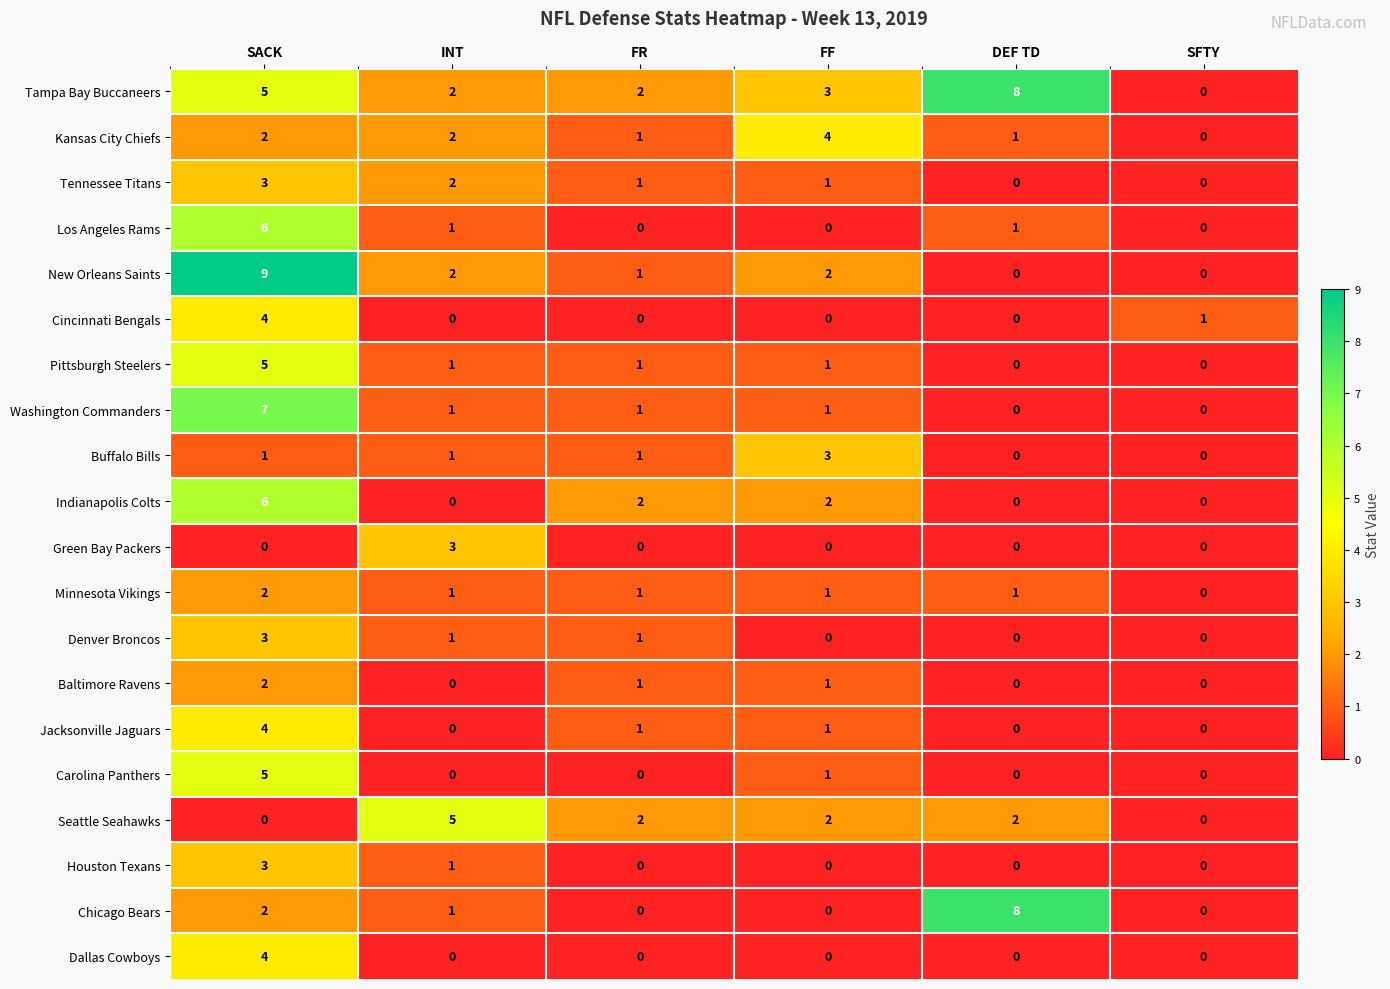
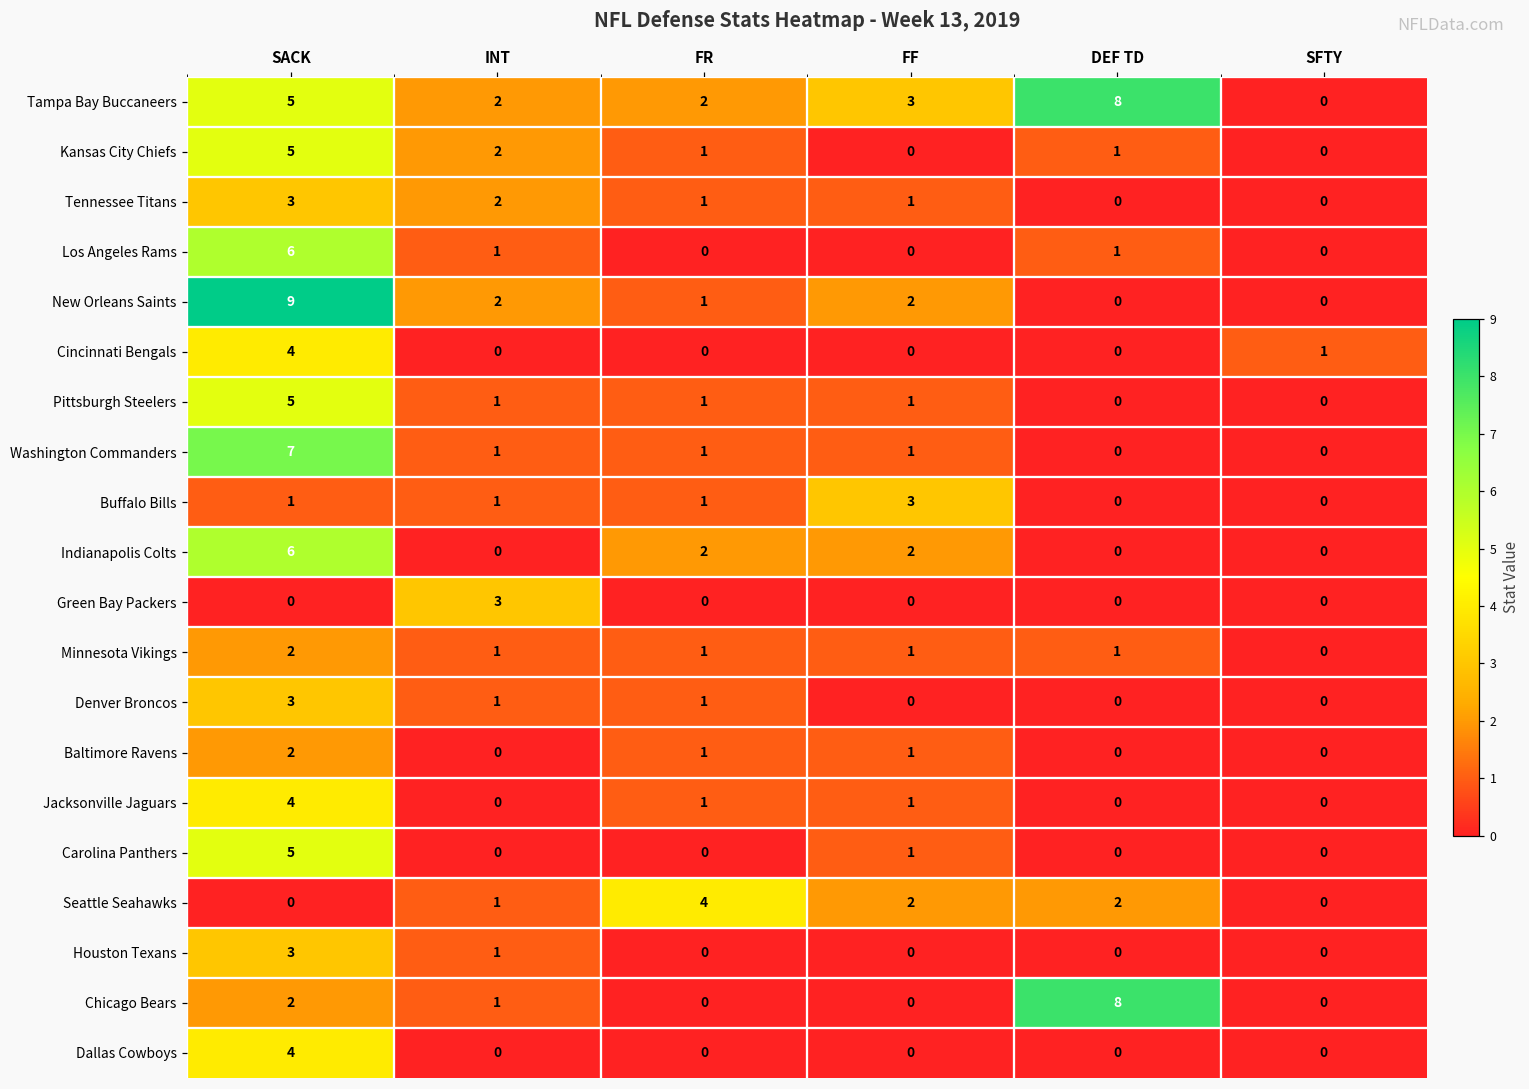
Kansas City Chiefs, SACK: 2 -> 5
Kansas City Chiefs, FF: 4 -> 0
Seattle Seahawks, INT: 5 -> 1
Seattle Seahawks, FR: 2 -> 4
